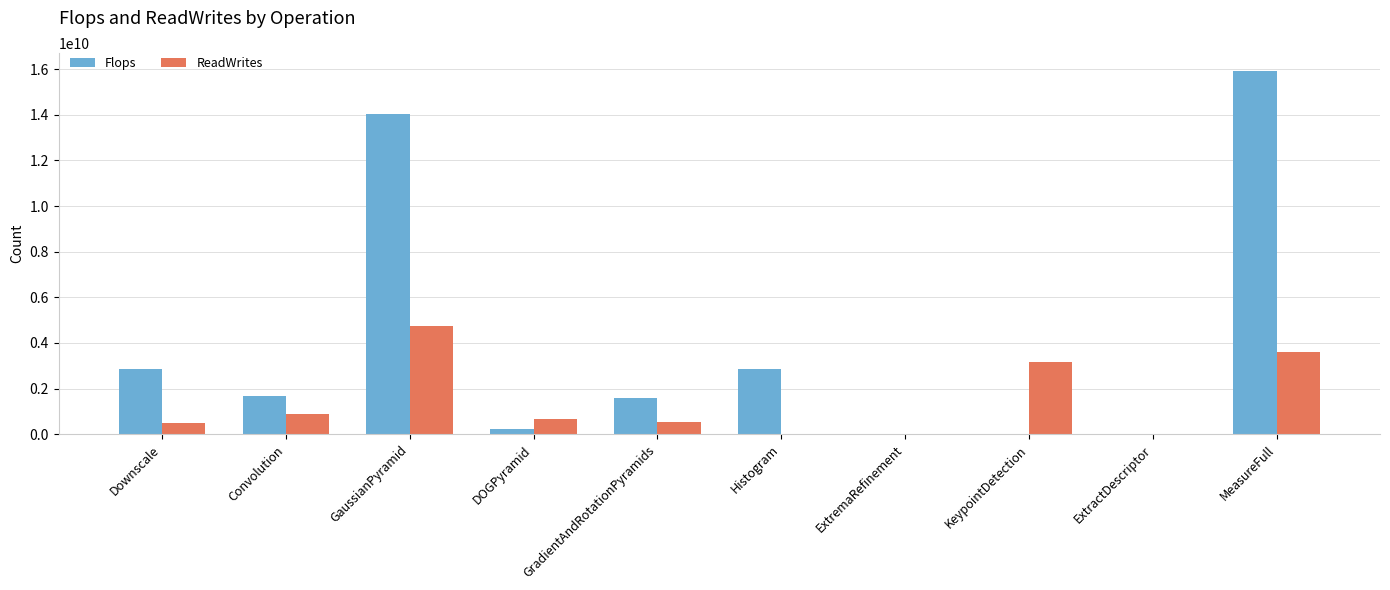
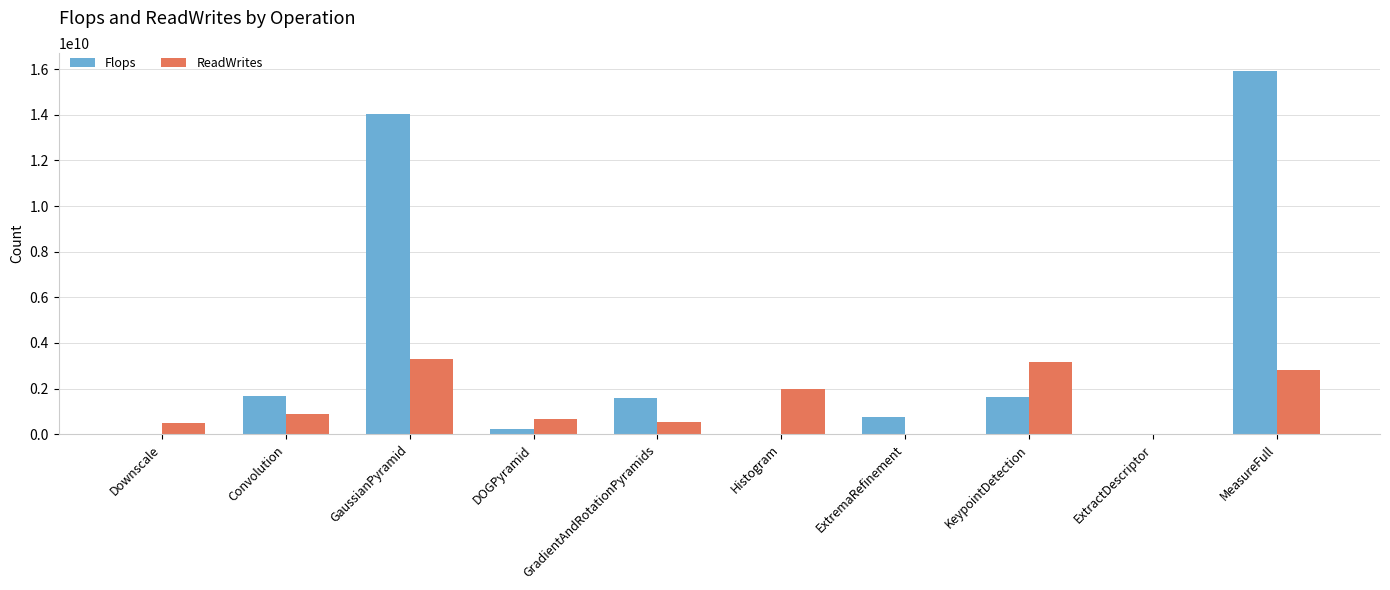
Flops, Downscale: 2900000000 -> 0
ReadWrites, GaussianPyramid: 4700000000 -> 3300000000
Flops, Histogram: 2900000000 -> 0
ReadWrites, Histogram: 0 -> 2000000000
Flops, ExtremaRefinement: 0 -> 800000000
Flops, KeypointDetection: 0 -> 1600000000
ReadWrites, MeasureFull: 3600000000 -> 2800000000
